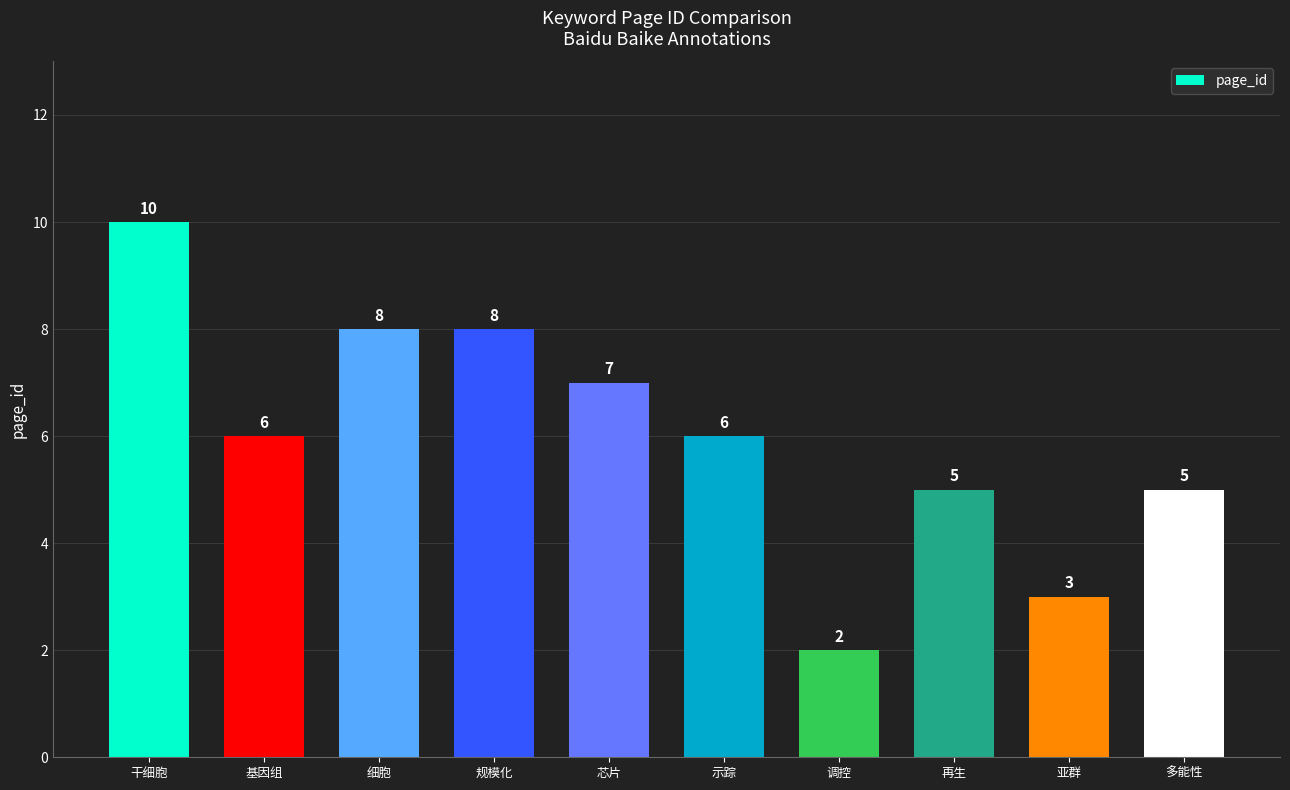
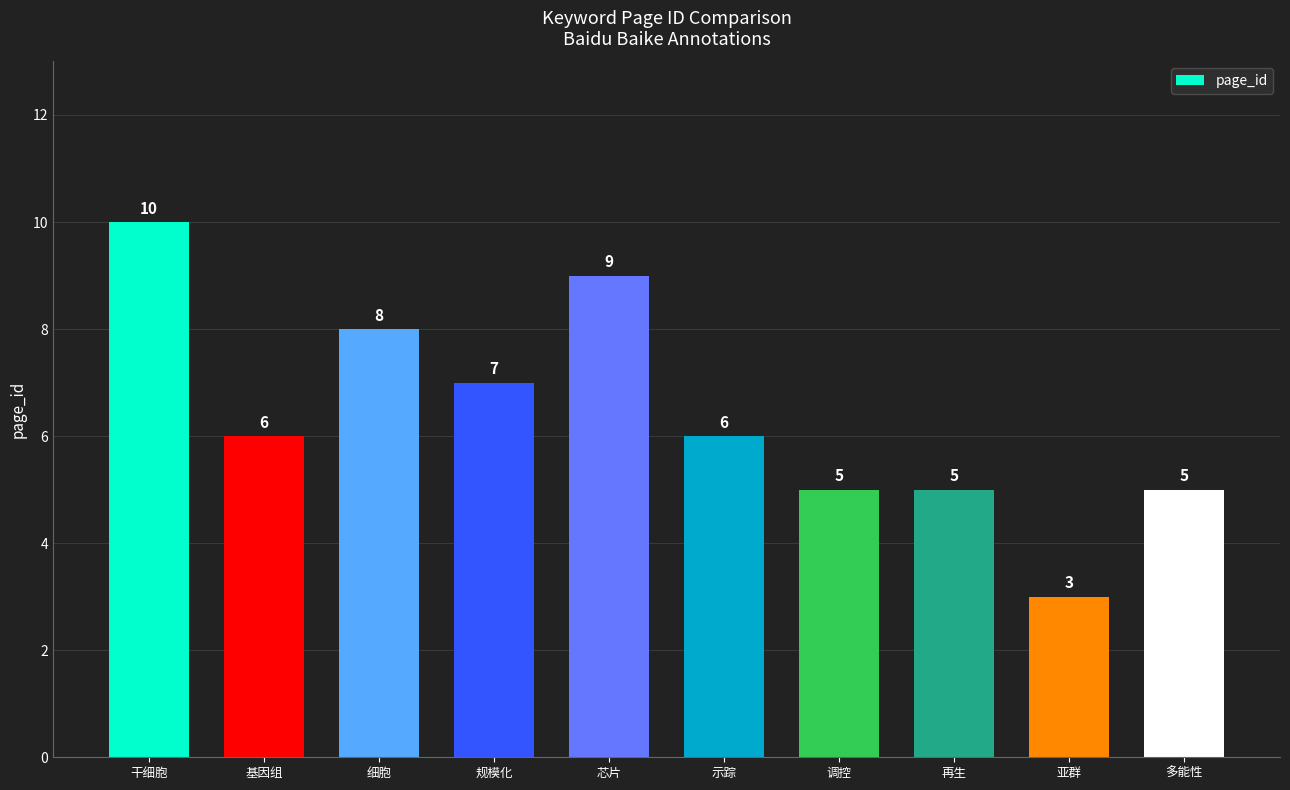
规模化: 8 -> 7
芯片: 7 -> 9
调控: 2 -> 5
